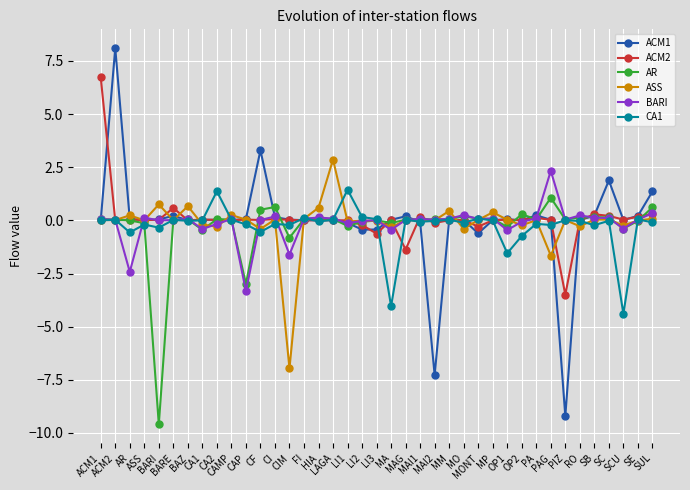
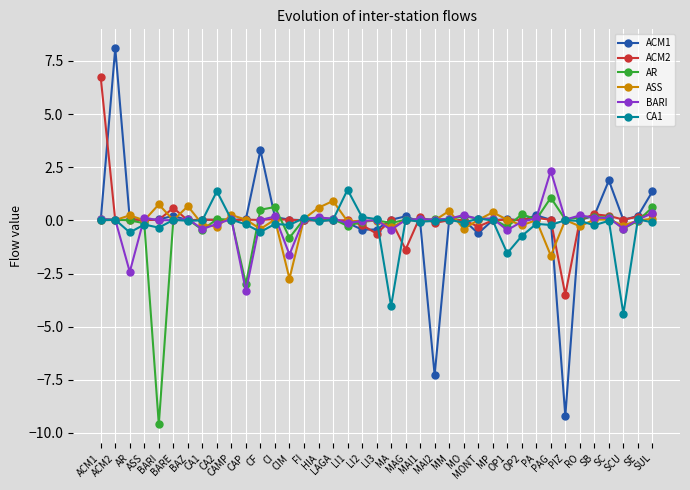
ASS, CIM: -7.0 -> -2.7
ASS, LAGA: 2.9 -> 0.9
